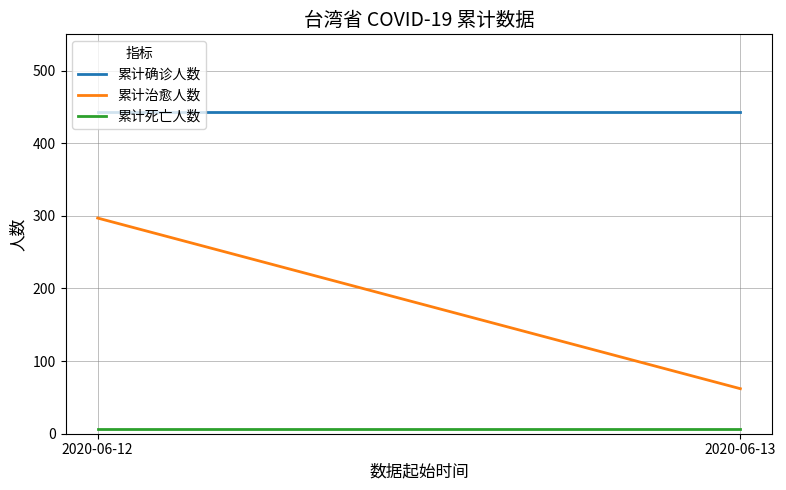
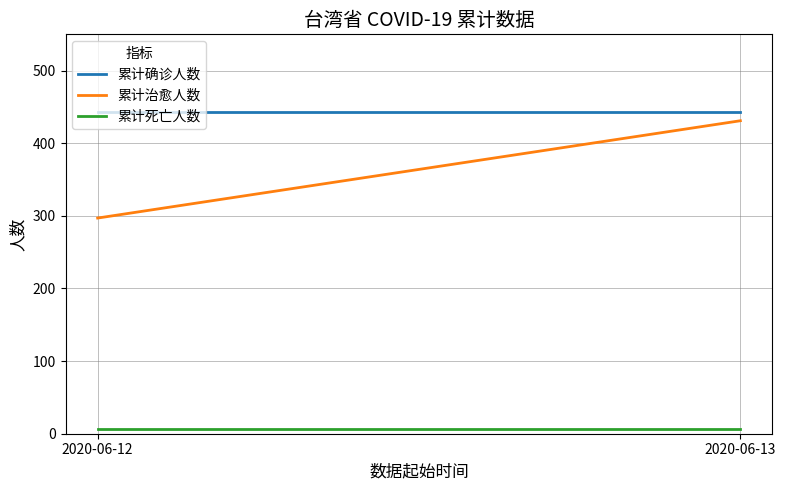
累计治愈人数, 2020-06-13: 60 -> 430
